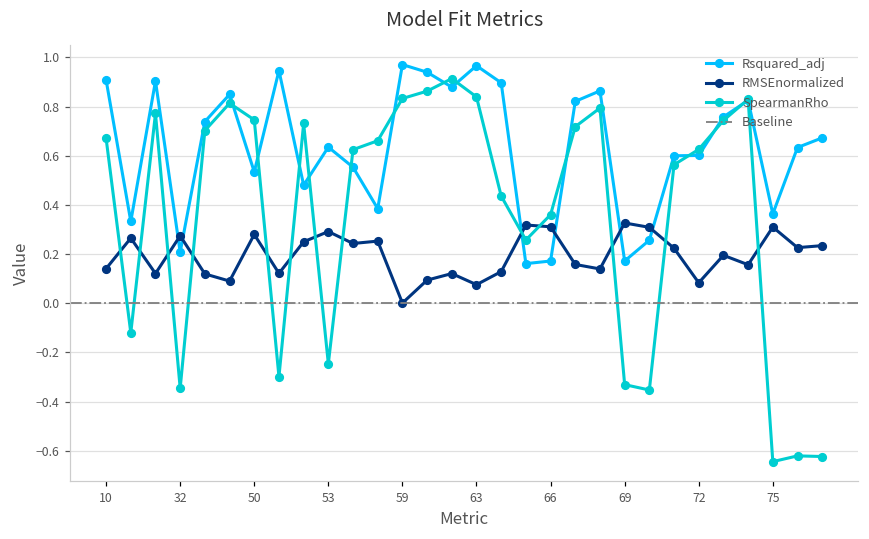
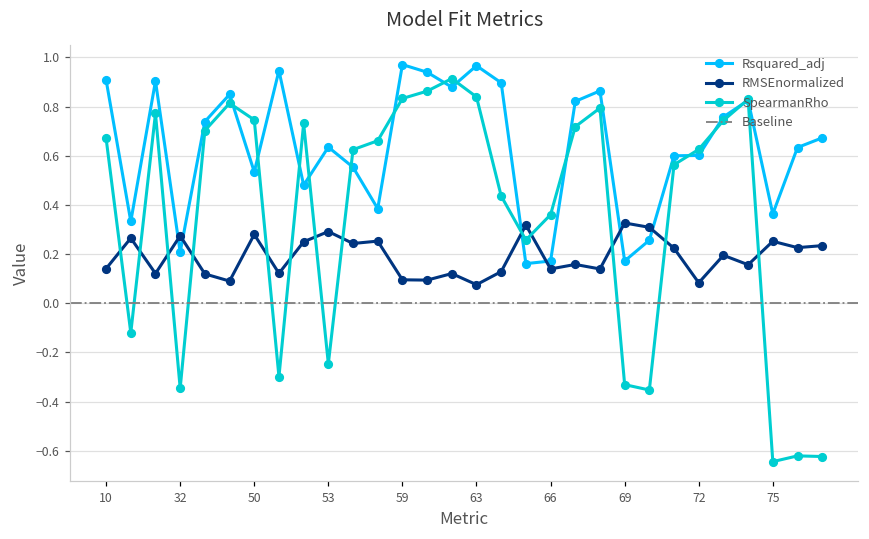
RMSEnormalized, 59: 0.00 -> 0.10
RMSEnormalized, 66: 0.31 -> 0.14
RMSEnormalized, 75: 0.31 -> 0.25
